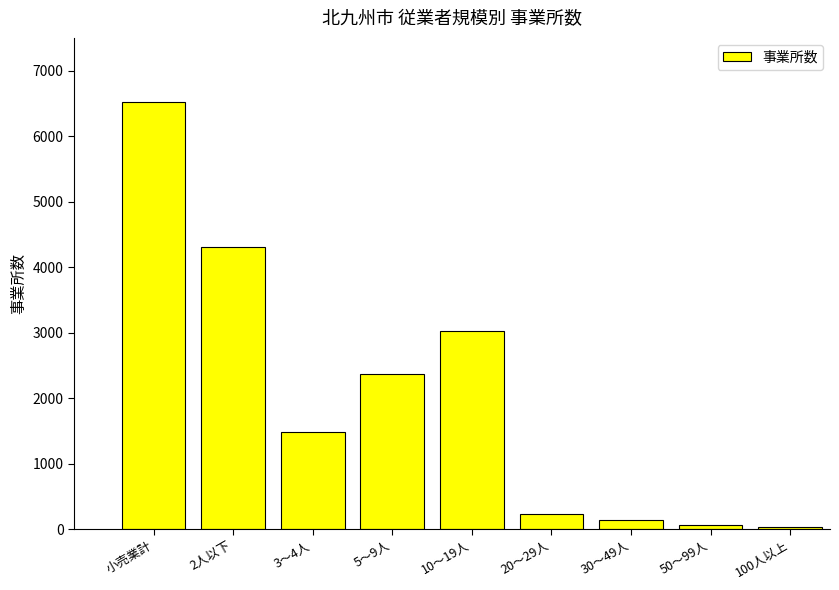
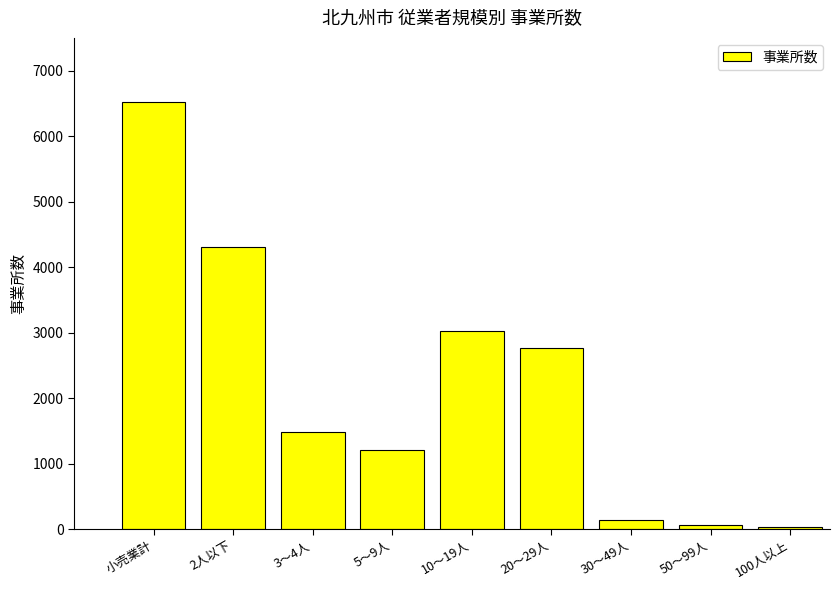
5～9人: 2400 -> 1200
20～29人: 200 -> 2800
